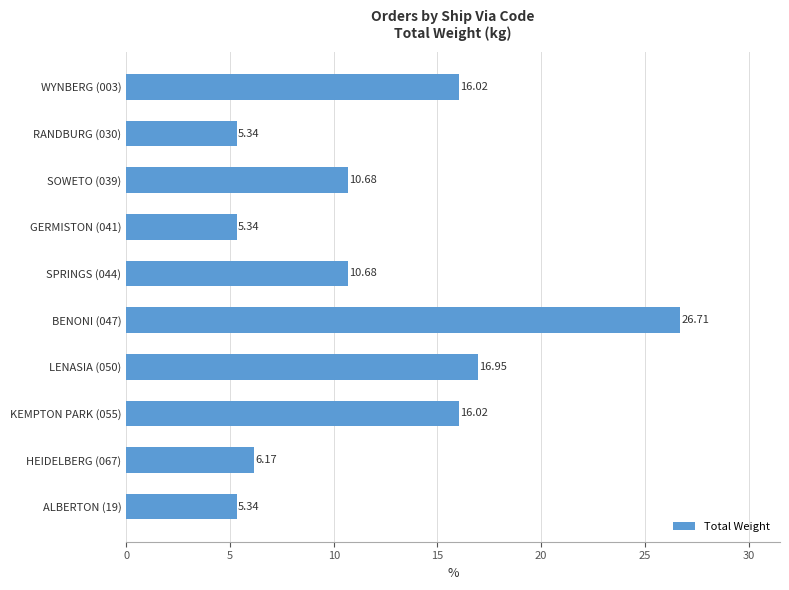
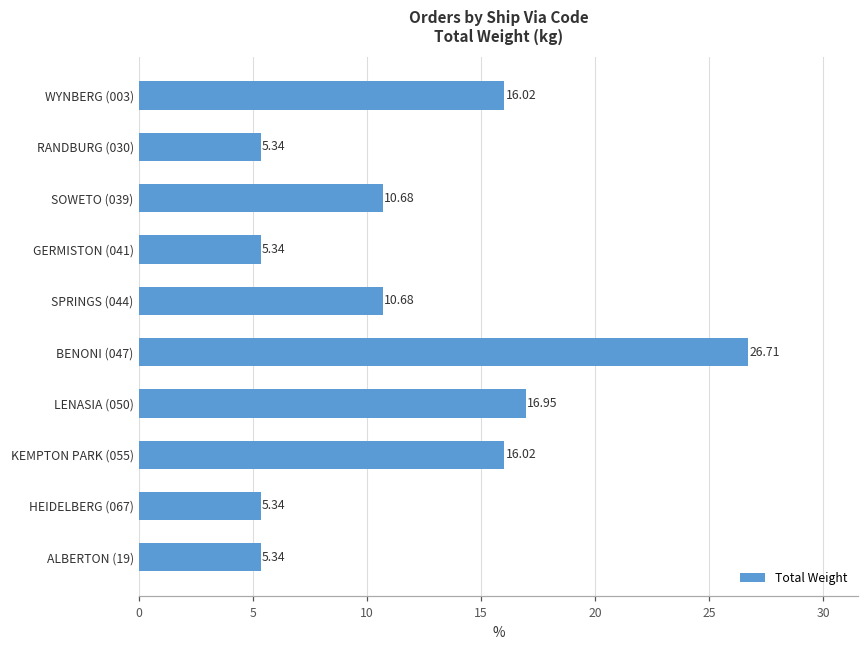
HEIDELBERG (067): 6.17 -> 5.34
